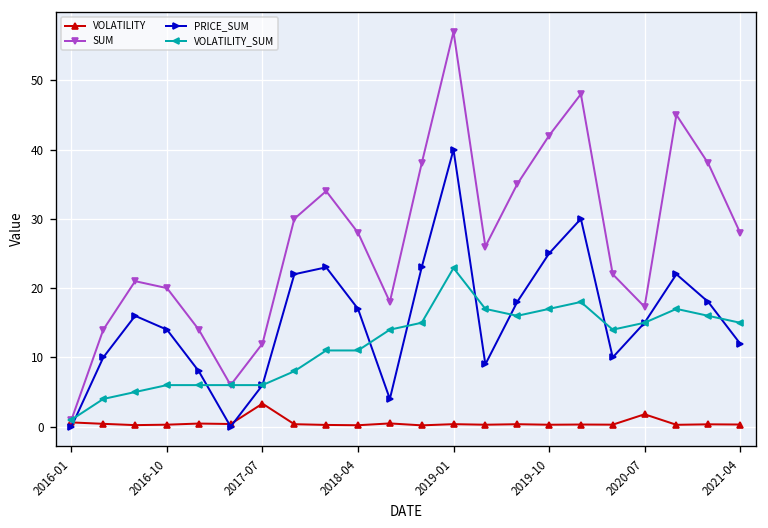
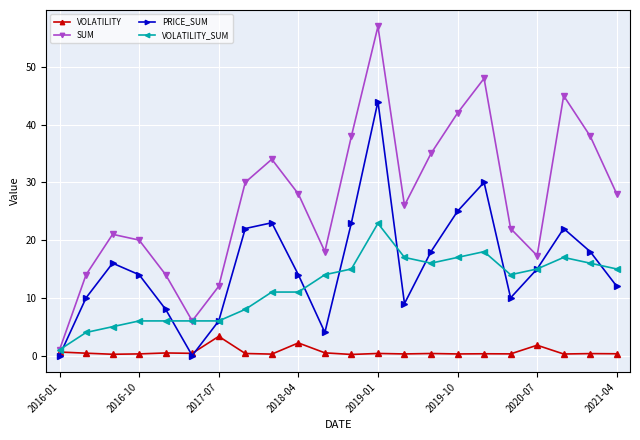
VOLATILITY, 2018-04: 0 -> 2
PRICE_SUM, 2018-04: 17 -> 14
PRICE_SUM, 2019-01: 40 -> 44
